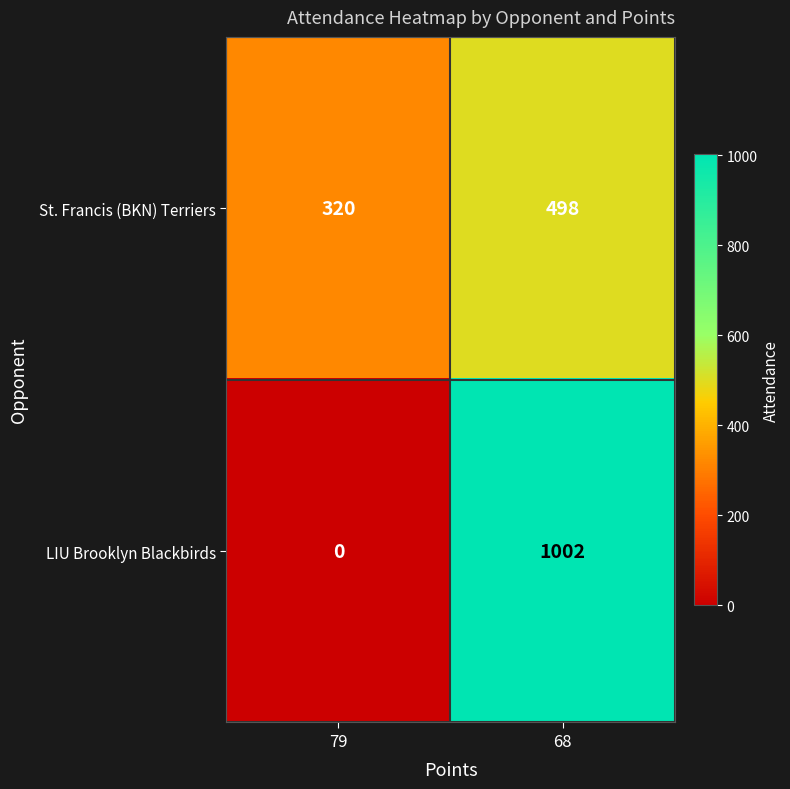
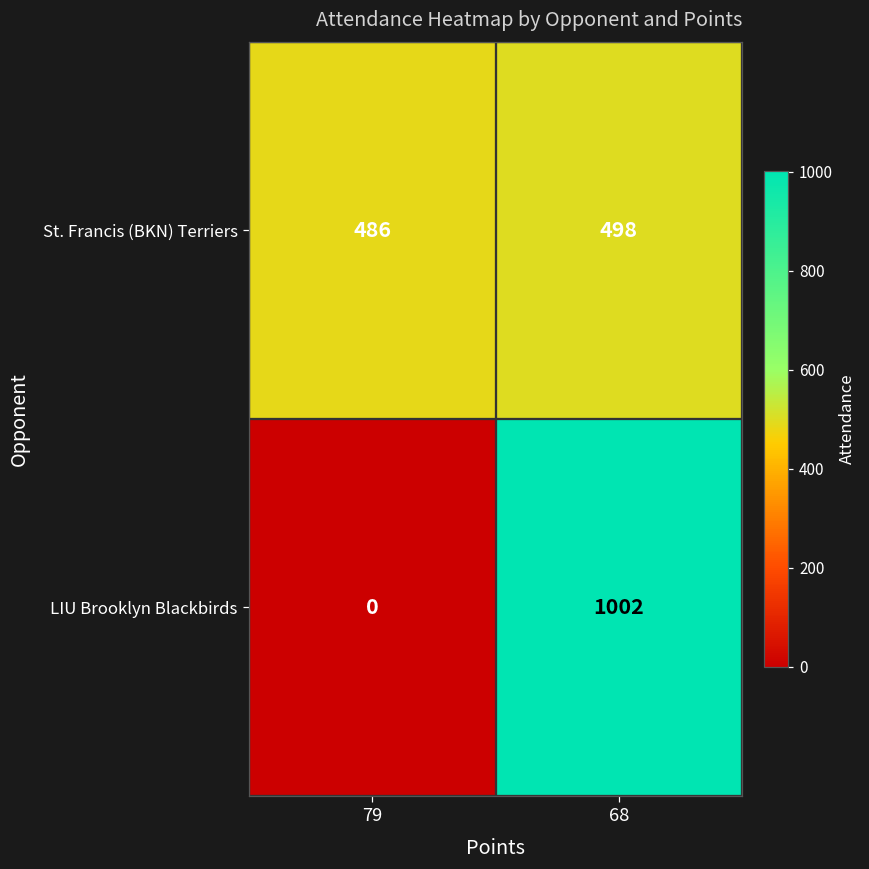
St. Francis (BKN) Terriers, 79: 320 -> 486
